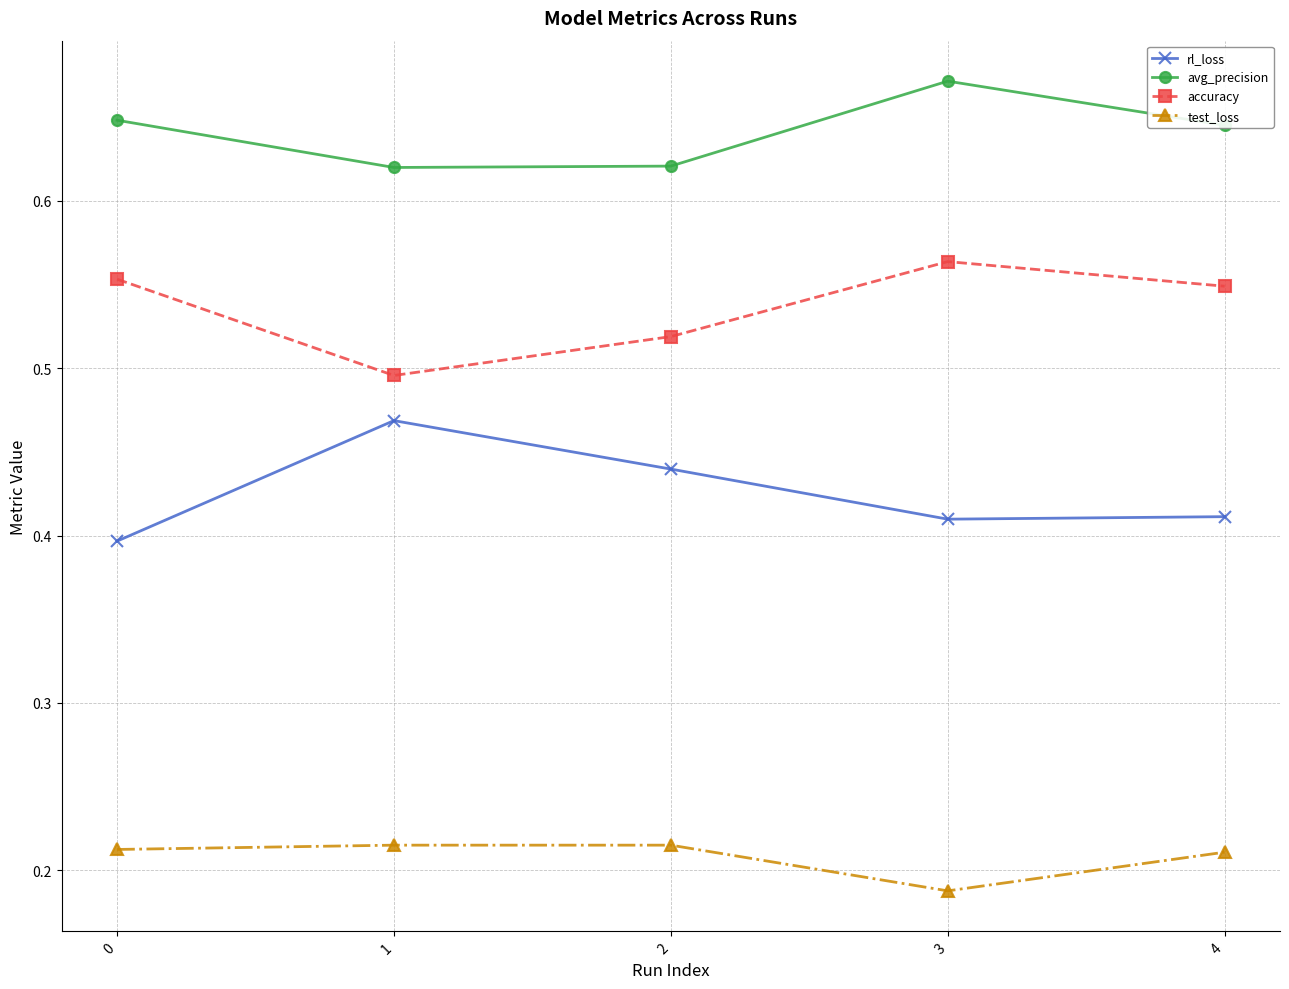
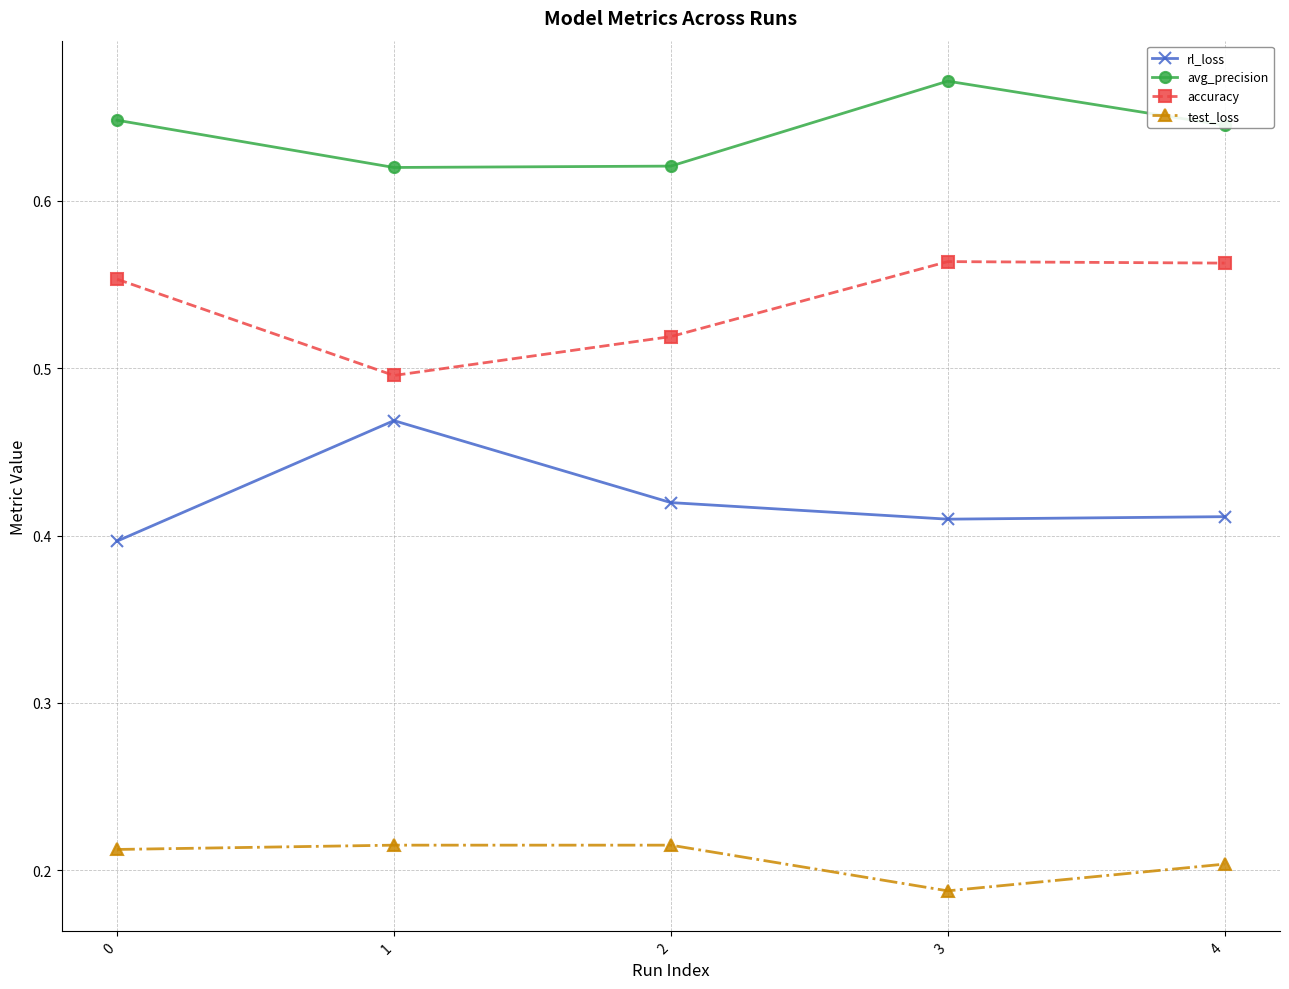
rl_loss, 2: 0.440 -> 0.420
accuracy, 4: 0.549 -> 0.563
test_loss, 4: 0.211 -> 0.204
